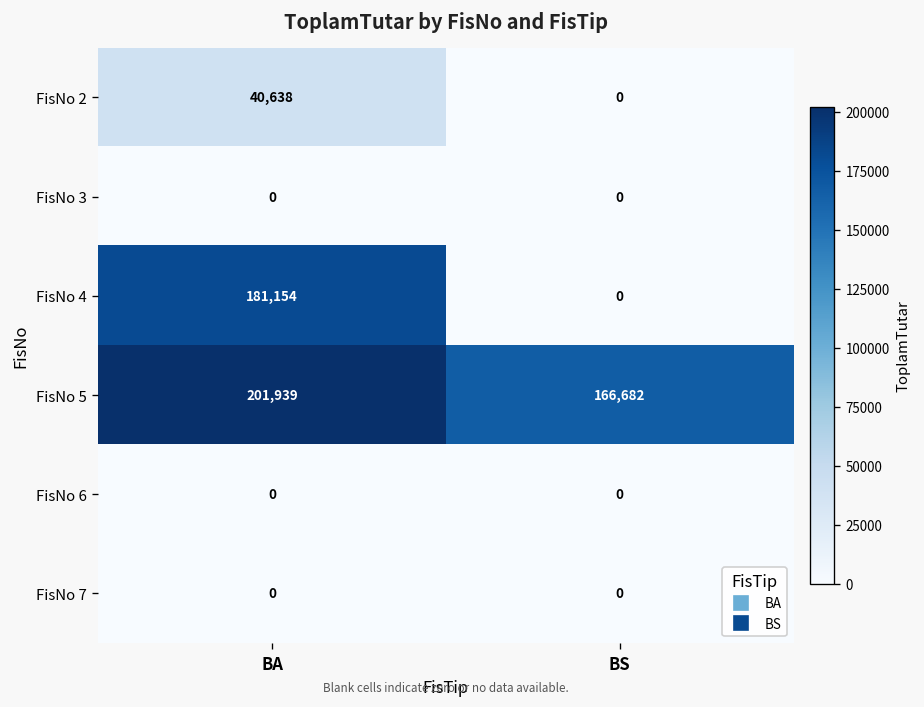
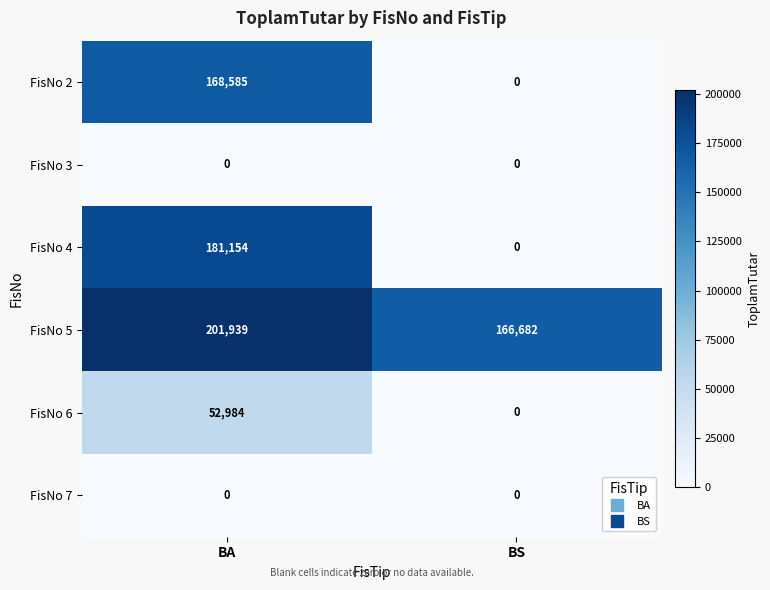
FisNo 2, BA: 40,638 -> 168,585
FisNo 6, BA: 0 -> 52,984
